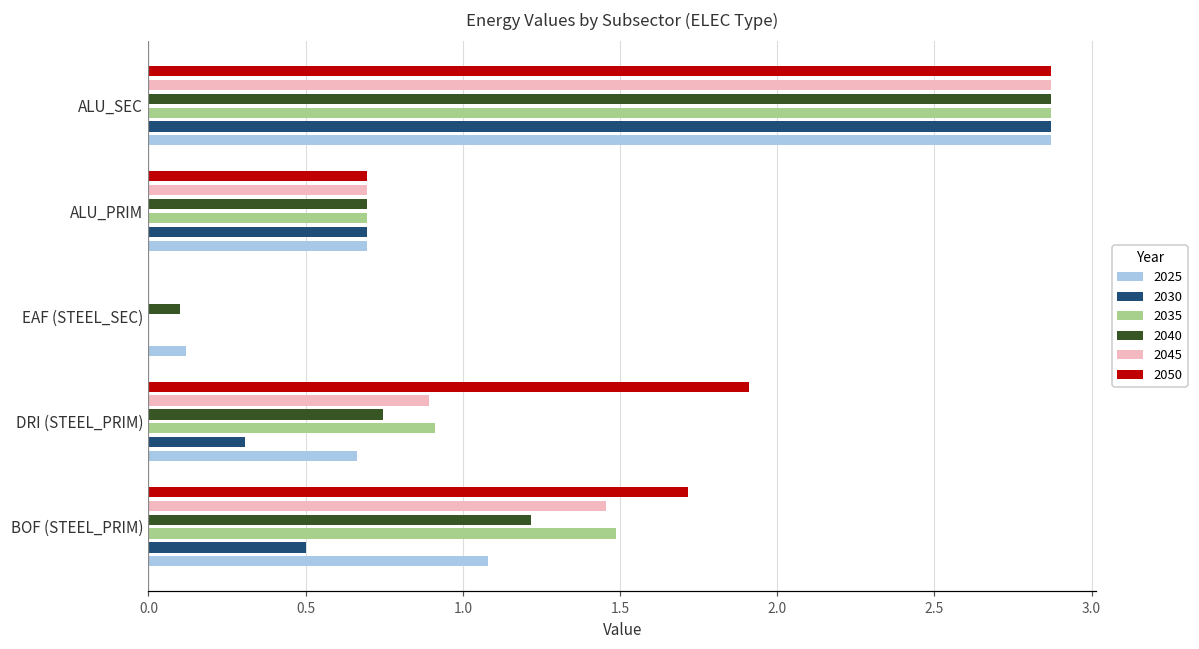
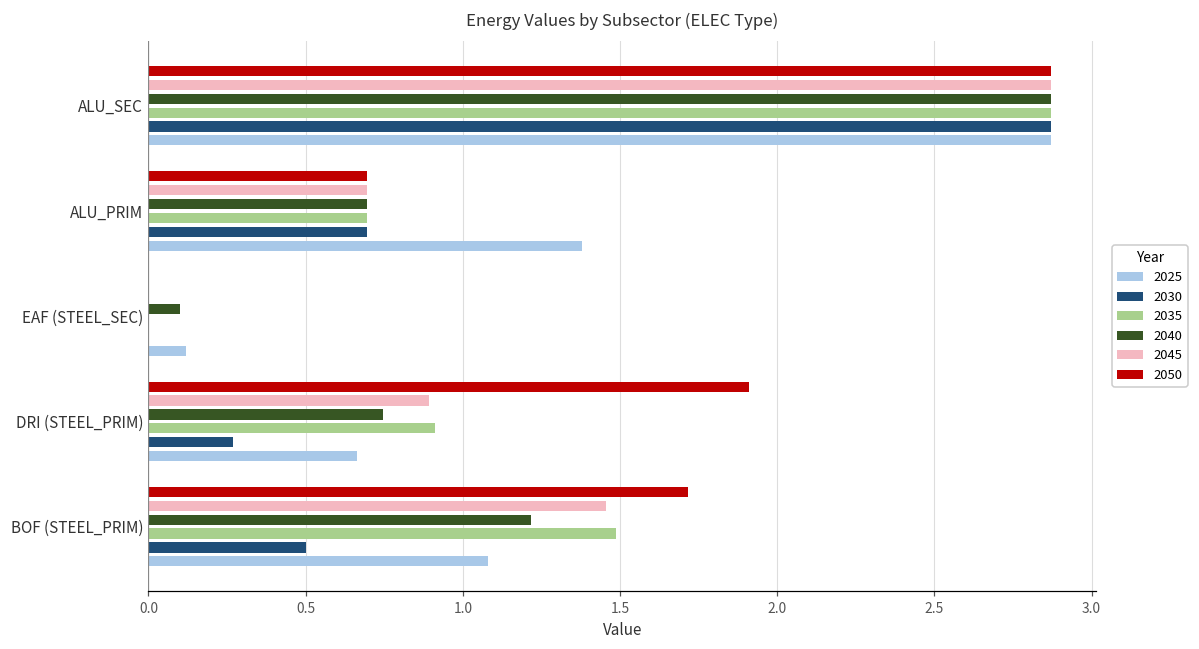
2025, ALU_PRIM: 0.70 -> 1.38
2030, DRI (STEEL_PRIM): 0.31 -> 0.27
